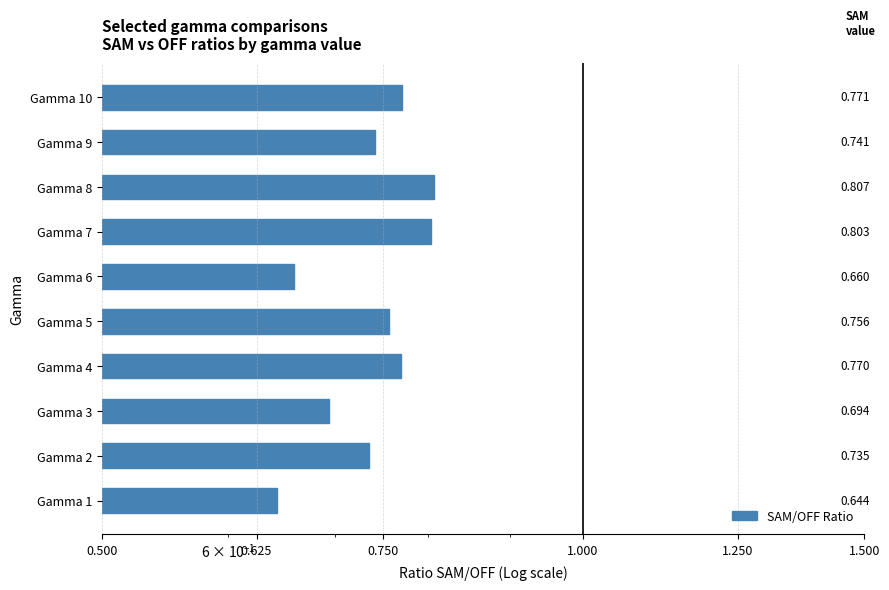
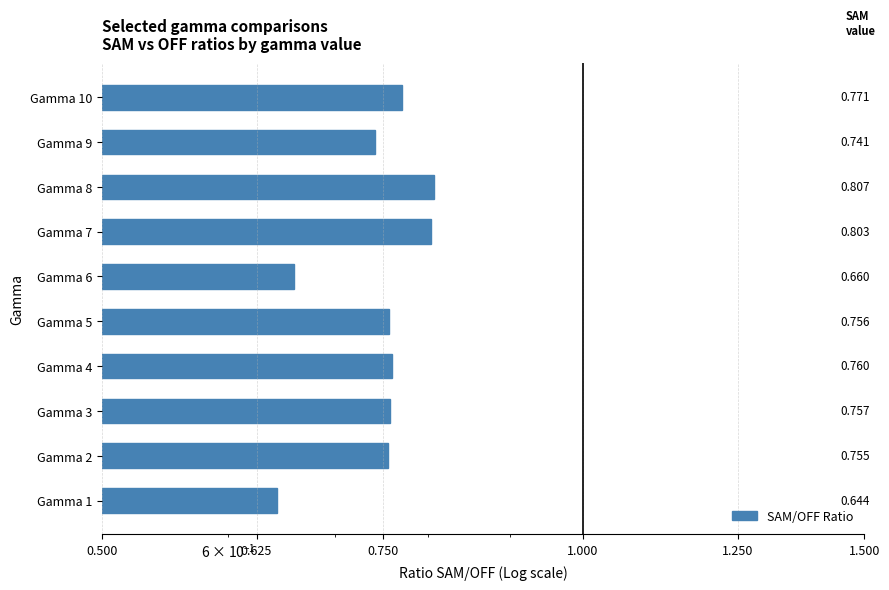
Gamma 4: 0.770 -> 0.760
Gamma 3: 0.694 -> 0.757
Gamma 2: 0.735 -> 0.755
